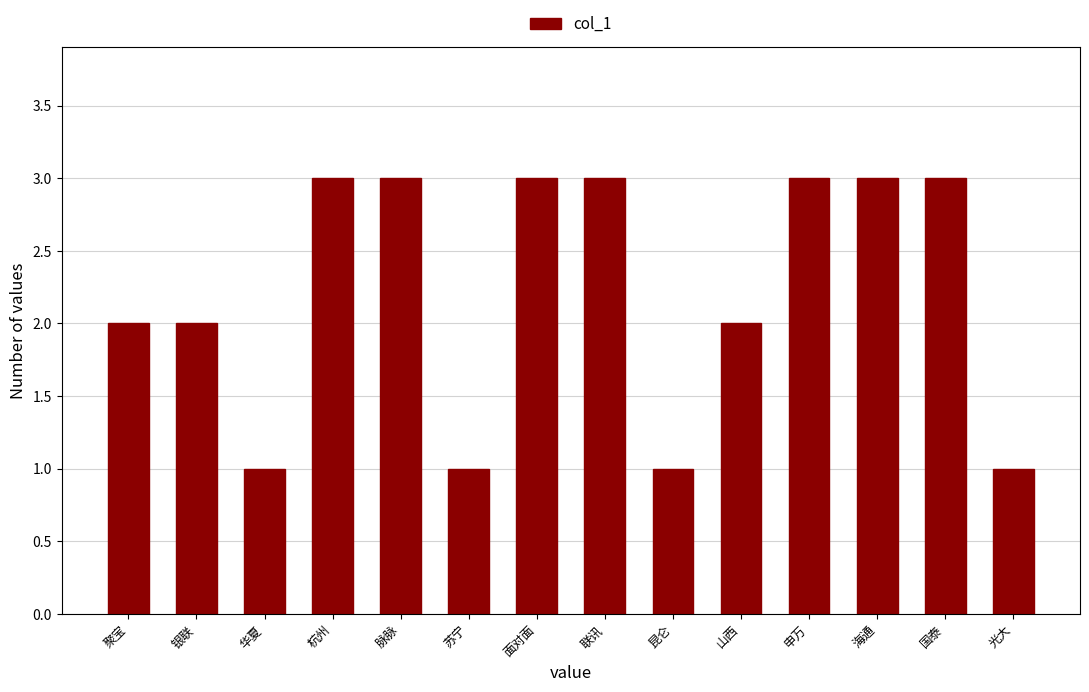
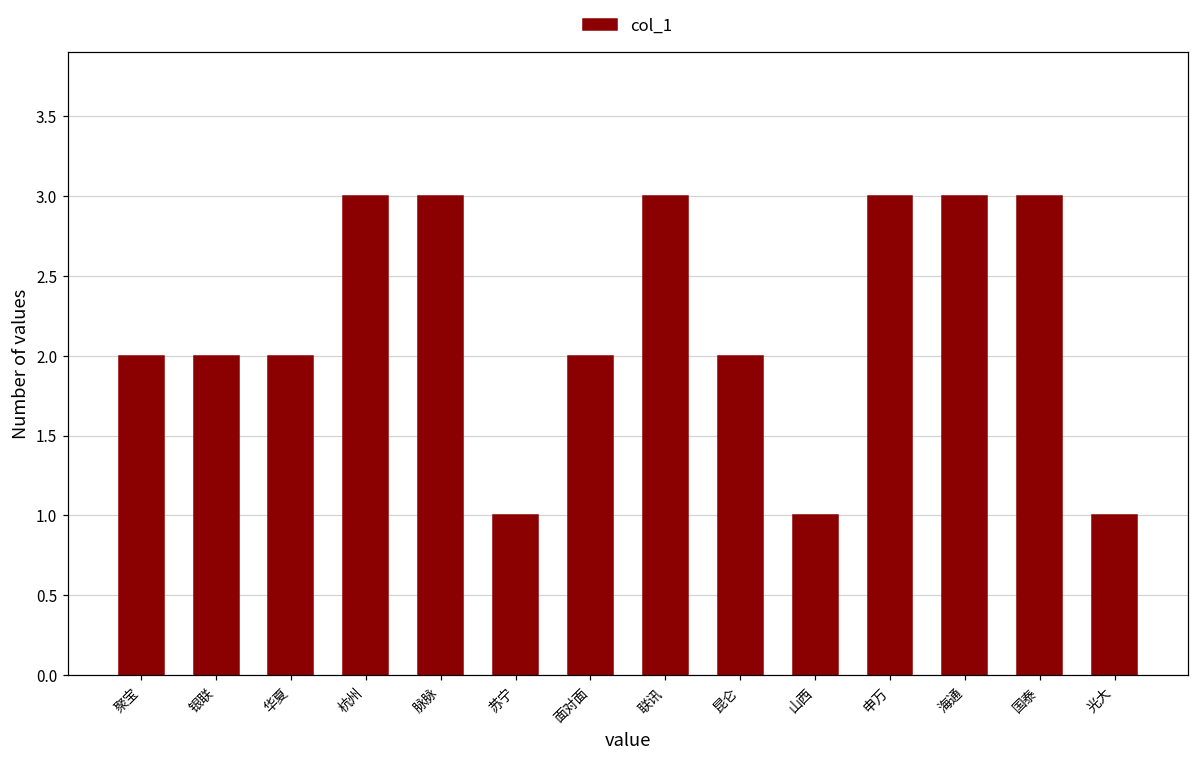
华夏: 1 -> 2
面对面: 3 -> 2
昆仑: 1 -> 2
山西: 2 -> 1
